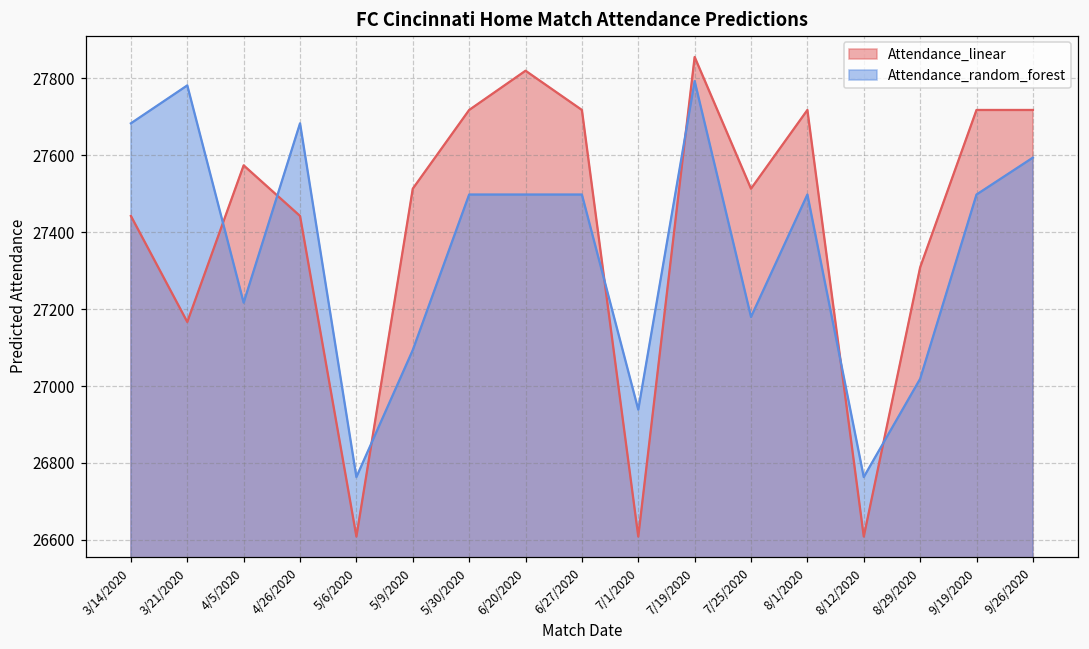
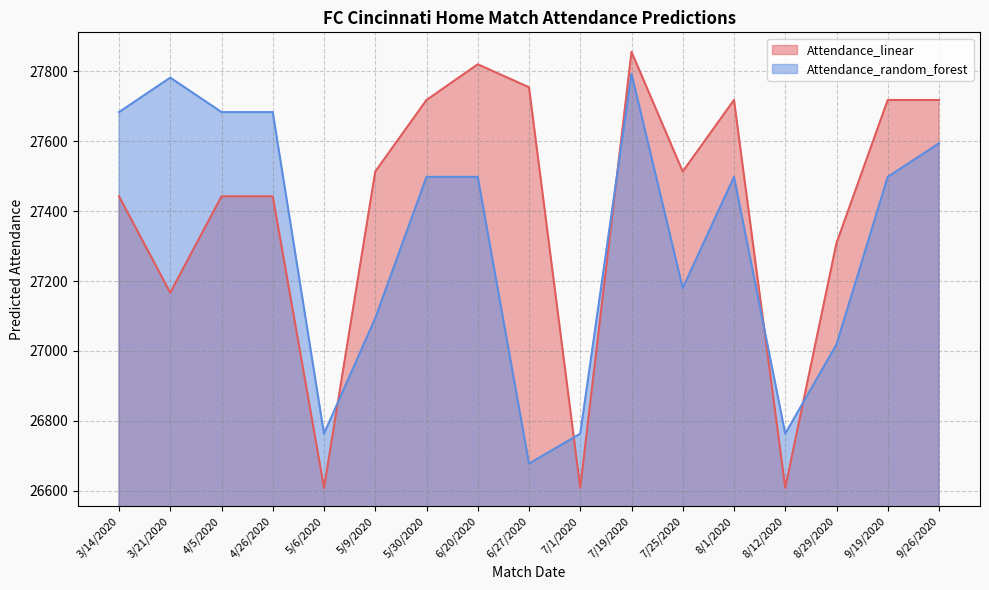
Attendance_linear, 4/5/2020: 27570 -> 27440
Attendance_random_forest, 4/5/2020: 27220 -> 27680
Attendance_linear, 6/27/2020: 27720 -> 27750
Attendance_random_forest, 6/27/2020: 27500 -> 26680
Attendance_random_forest, 7/1/2020: 26940 -> 26760
